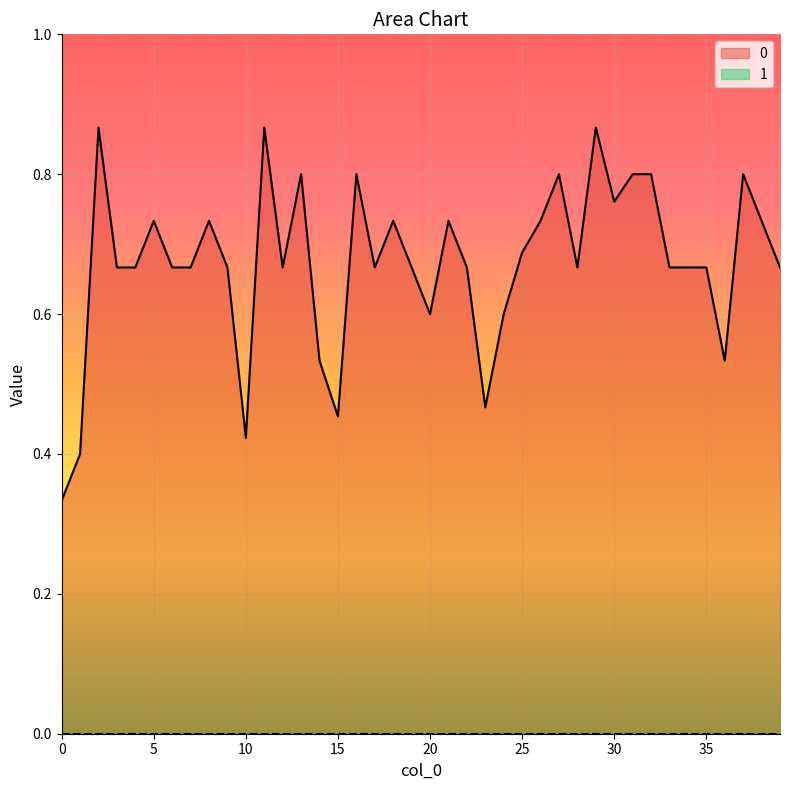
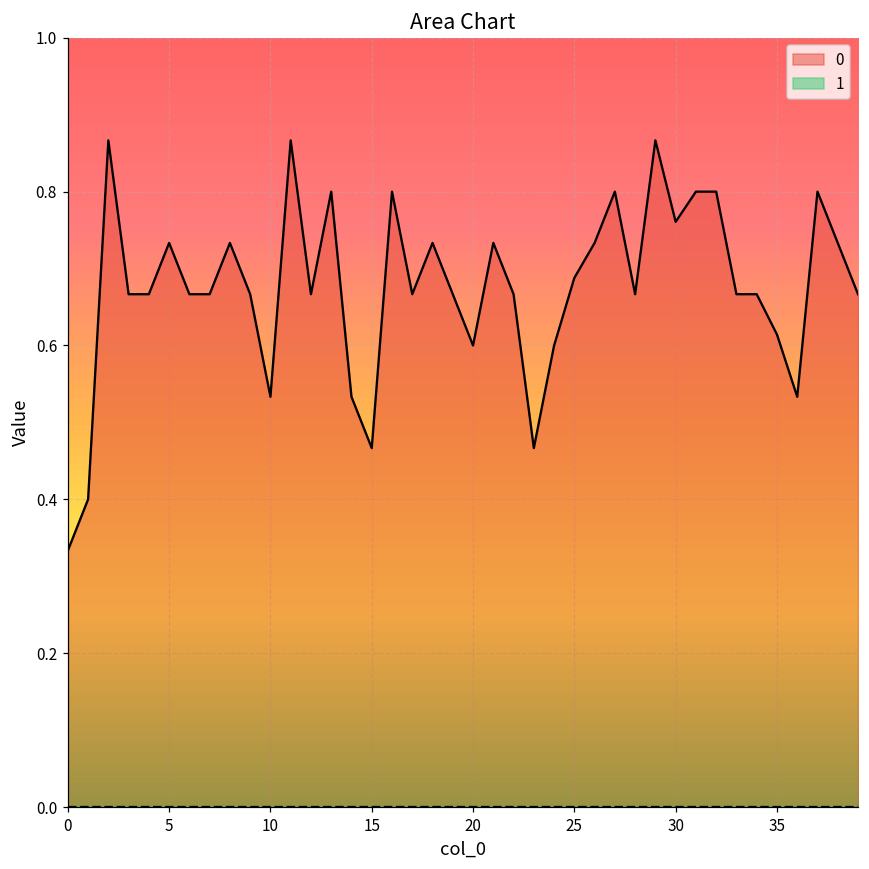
0, 10: 0.42 -> 0.53
0, 15: 0.45 -> 0.47
0, 35: 0.67 -> 0.61
